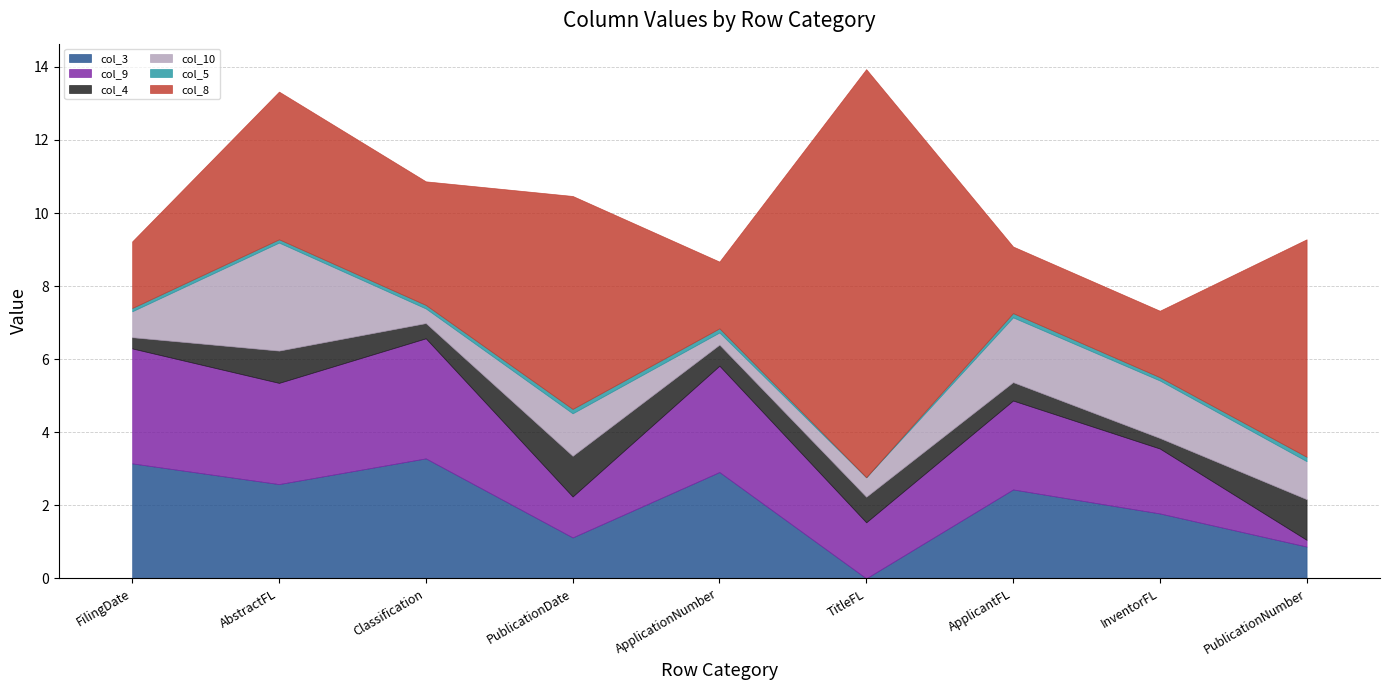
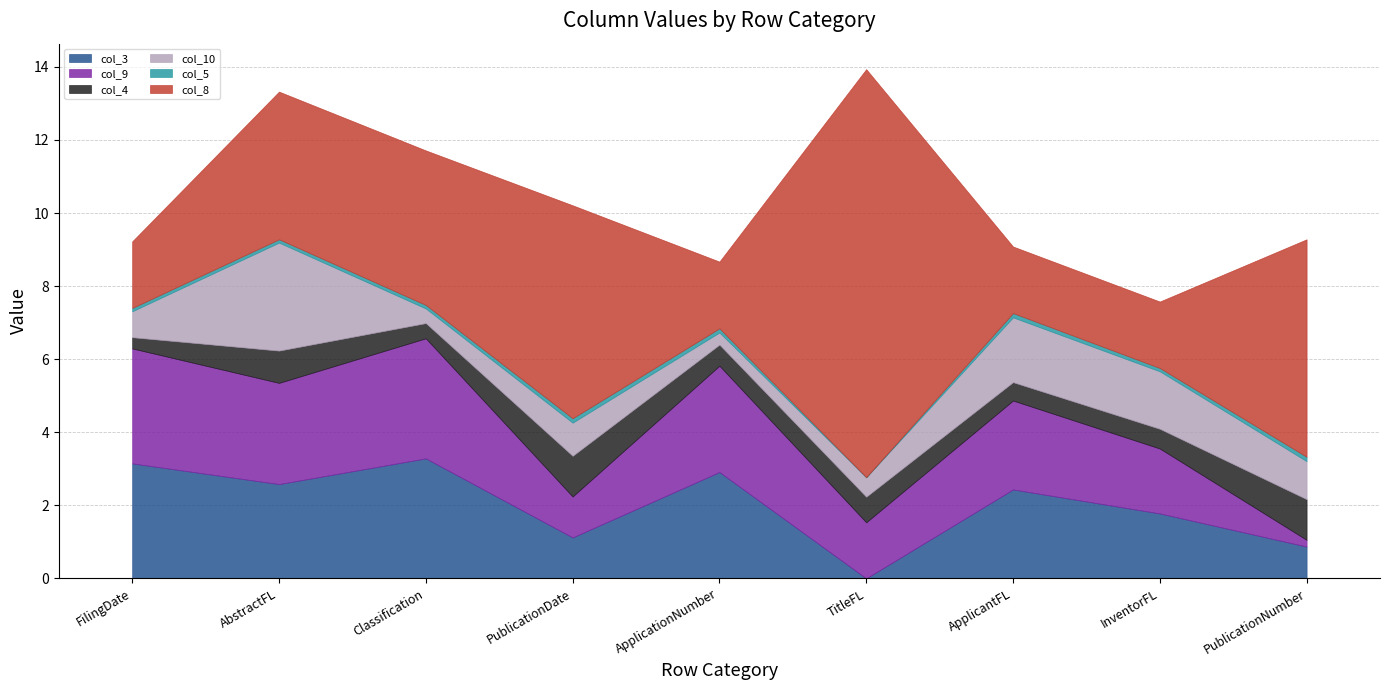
col_8, Classification: 3.4 -> 4.2
col_10, PublicationDate: 1.2 -> 0.9
col_4, InventorFL: 0.3 -> 0.5
